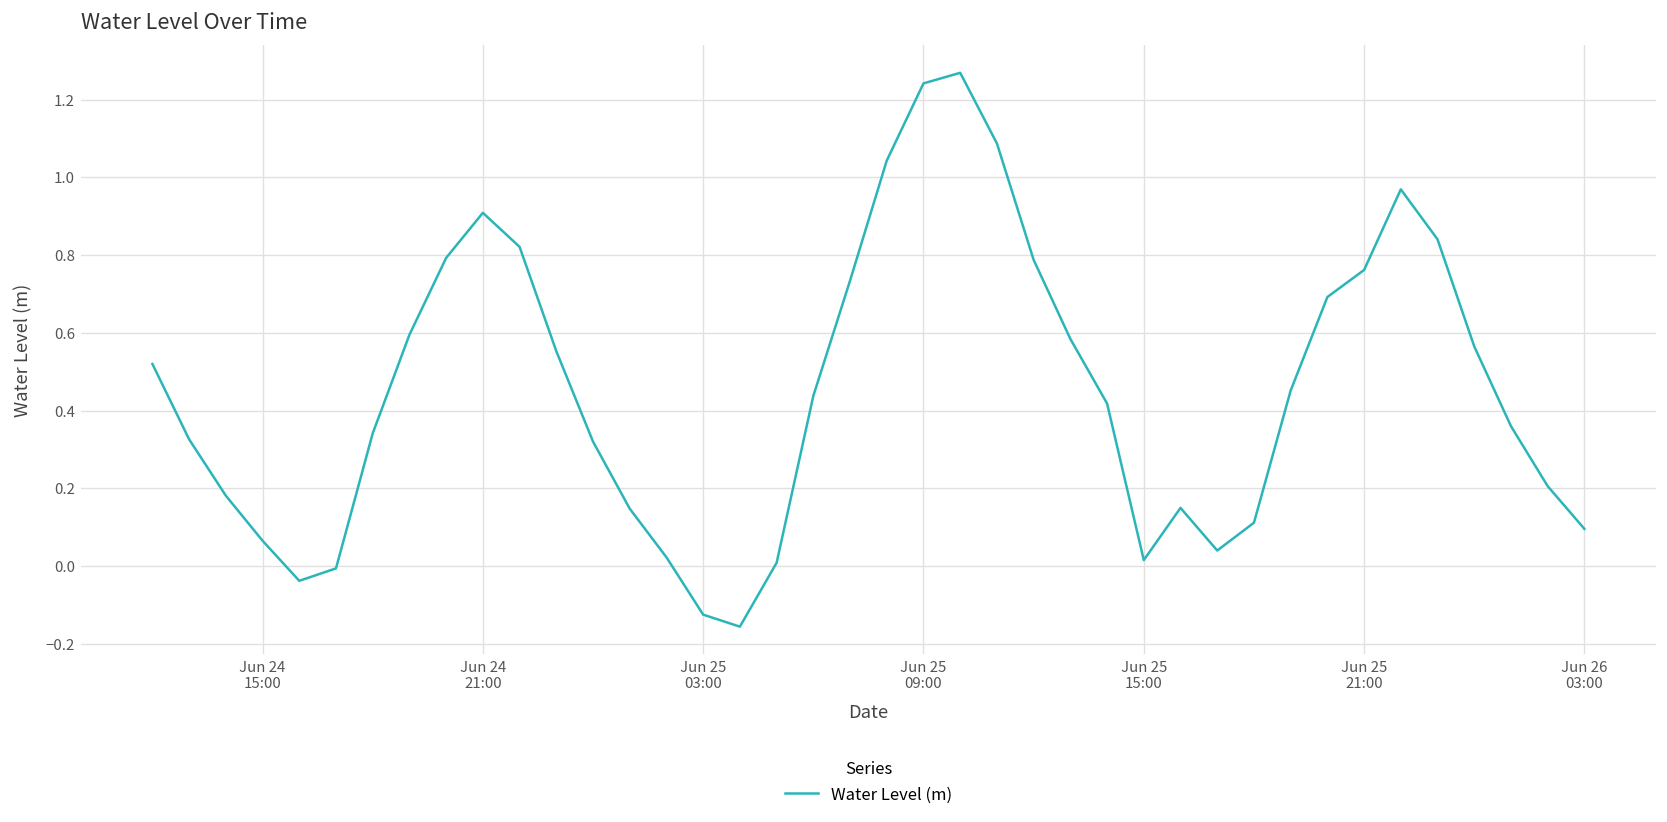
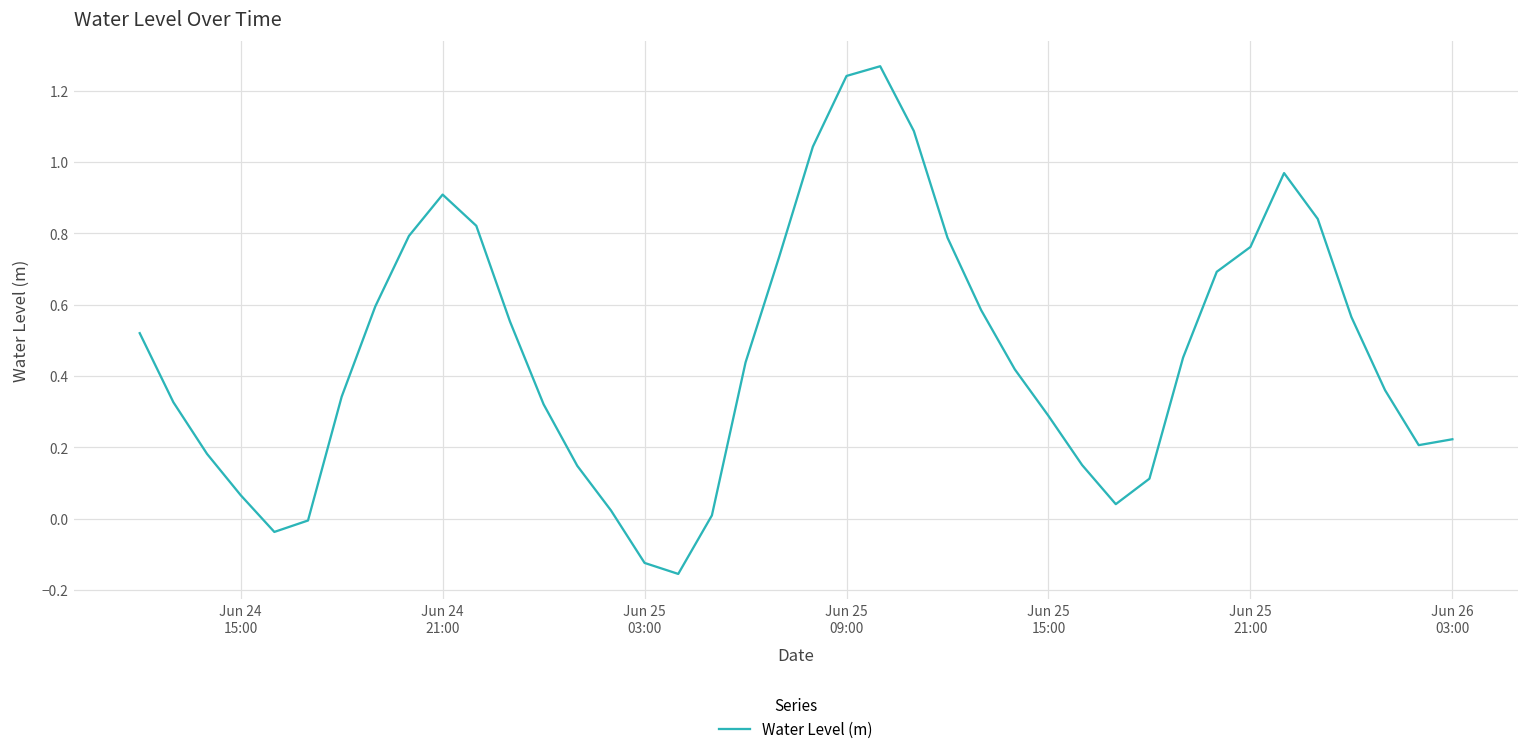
Jun 25 15:00: 0.02 -> 0.29
Jun 26 03:00: 0.10 -> 0.22
